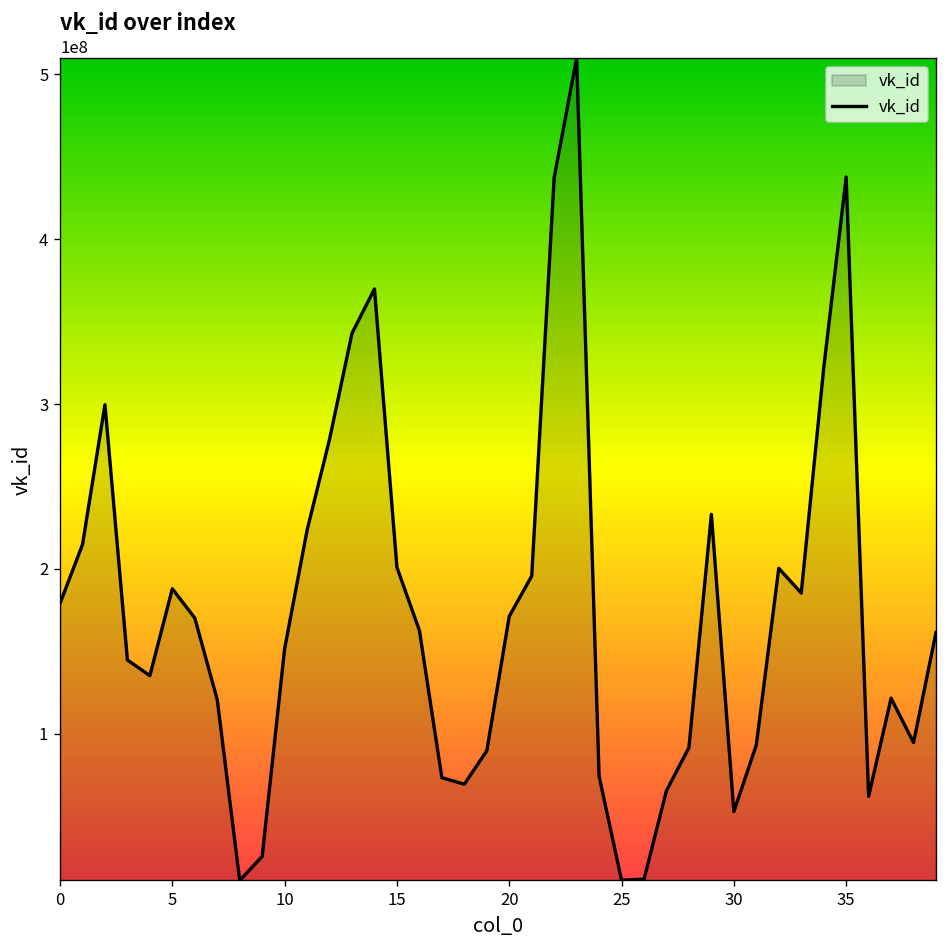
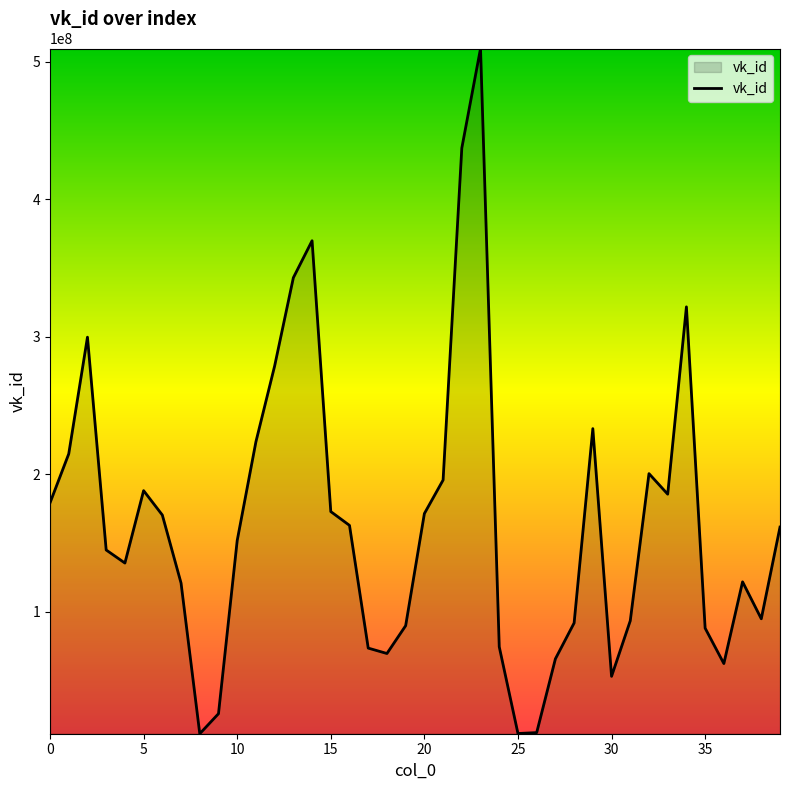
15: 201000000 -> 173000000
35: 438000000 -> 88000000
